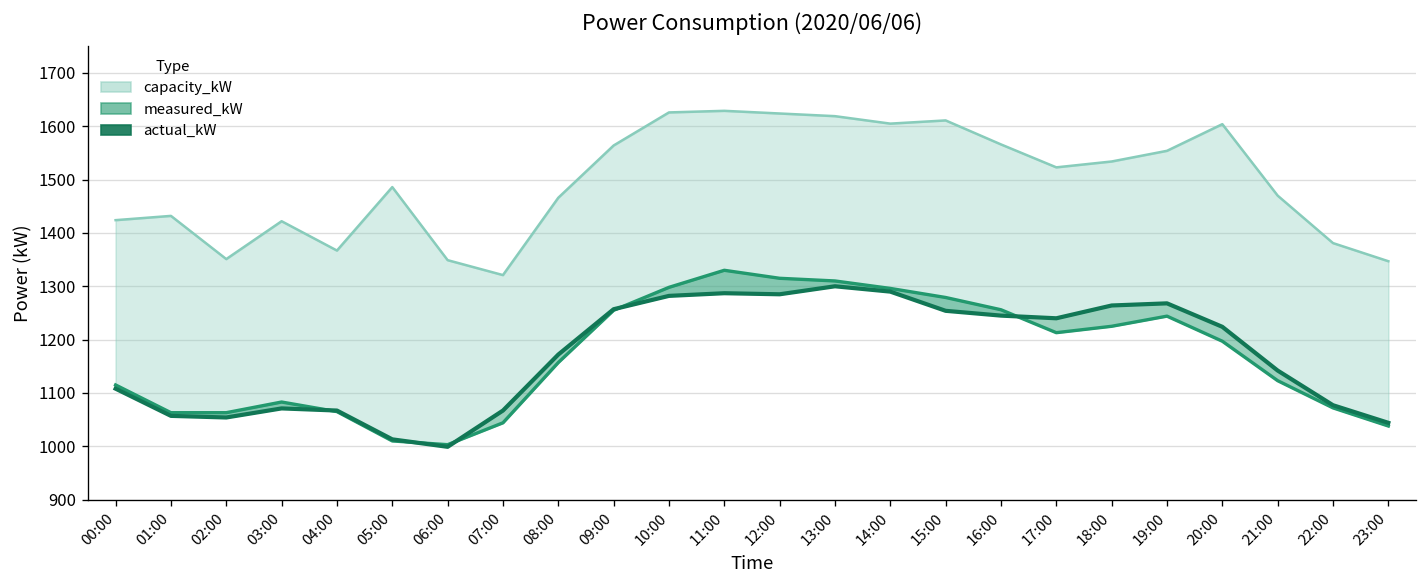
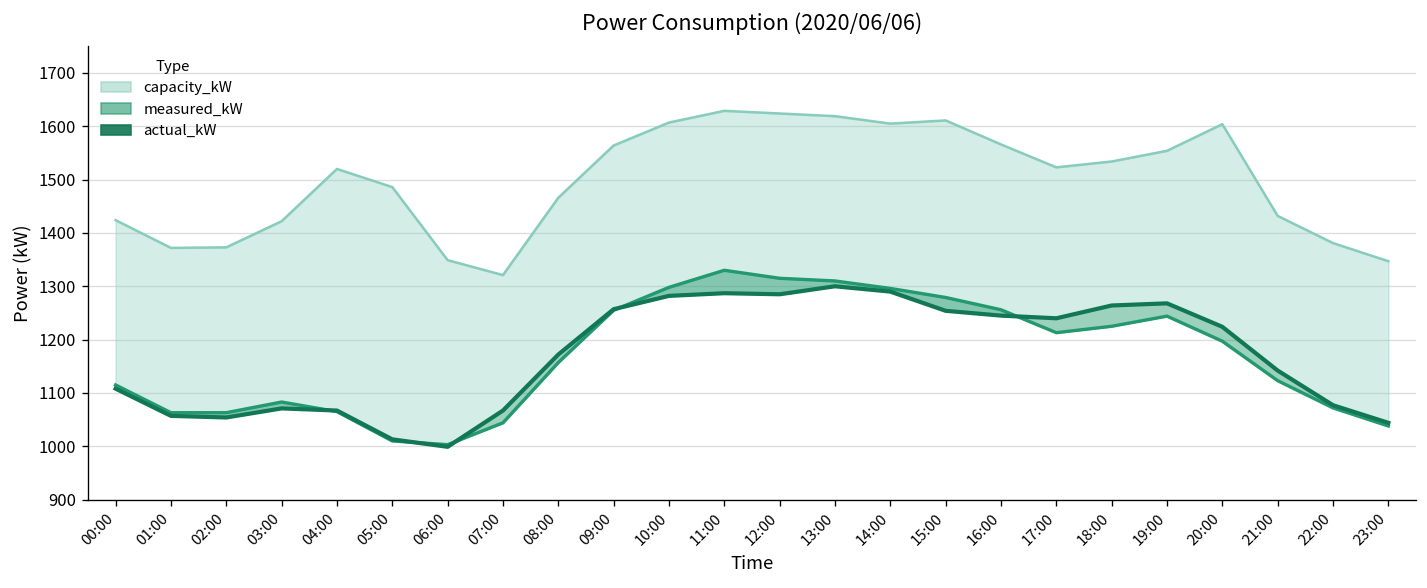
capacity_kW, 01:00: 1430 -> 1370
capacity_kW, 02:00: 1350 -> 1370
capacity_kW, 04:00: 1370 -> 1520
capacity_kW, 10:00: 1630 -> 1610
capacity_kW, 21:00: 1470 -> 1430
